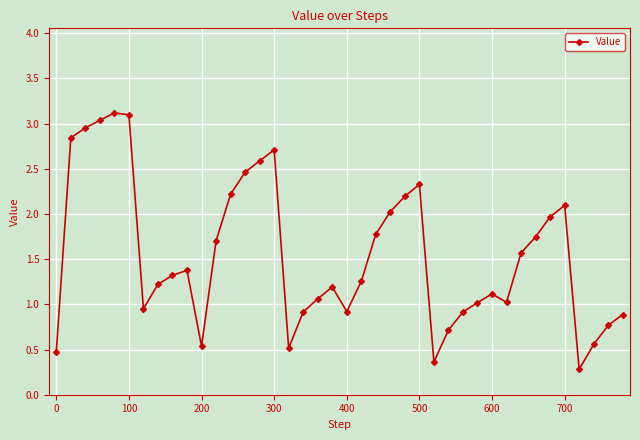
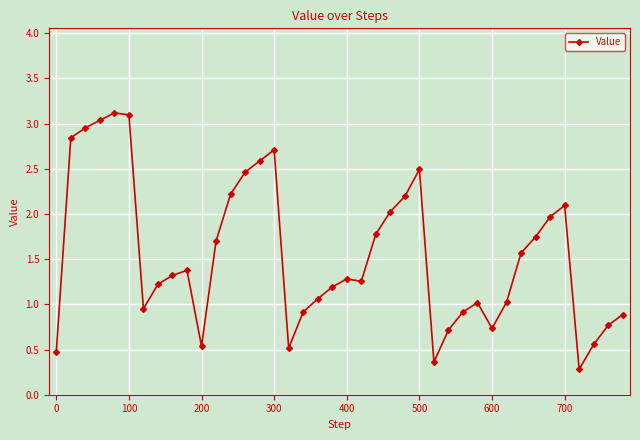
400: 0.9 -> 1.3
500: 2.3 -> 2.5
600: 1.1 -> 0.7
